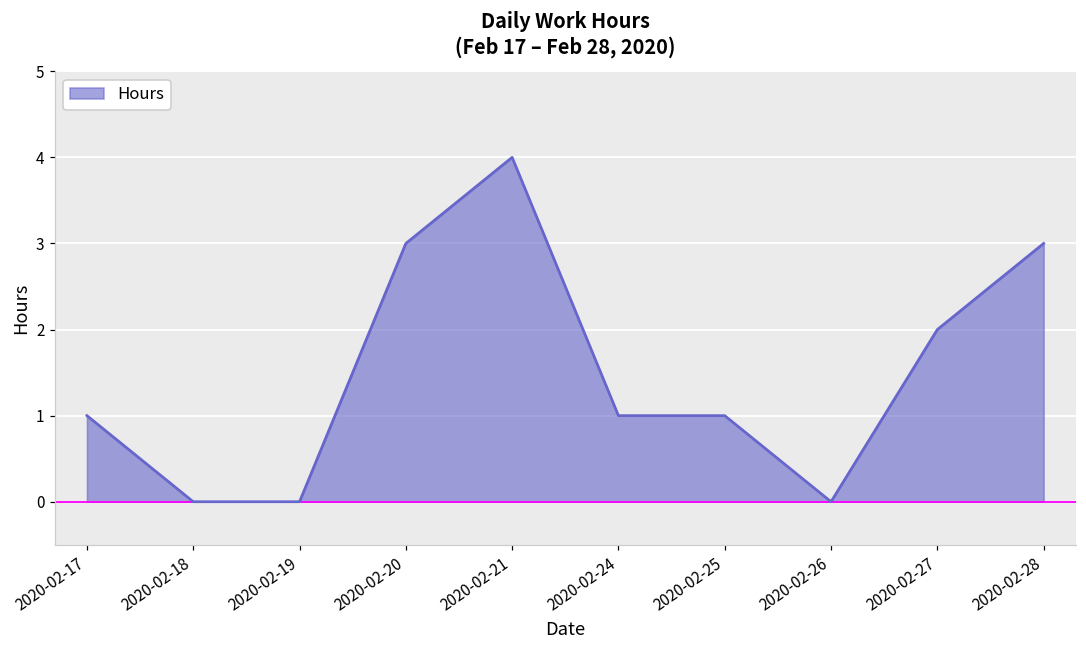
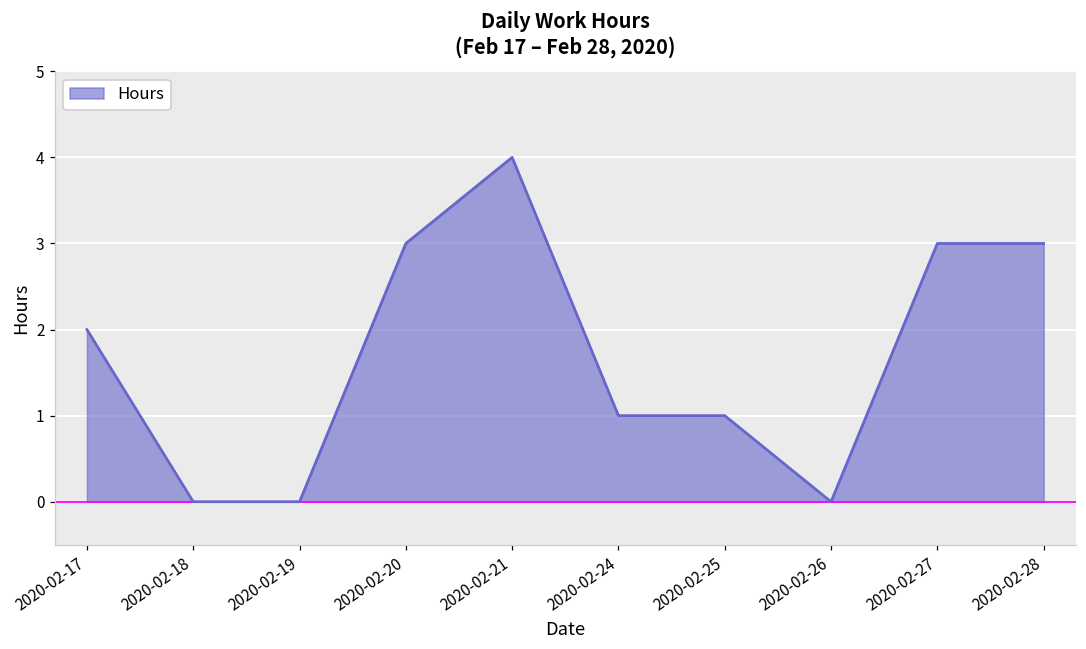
2020-02-17: 1 -> 2
2020-02-27: 2 -> 3
